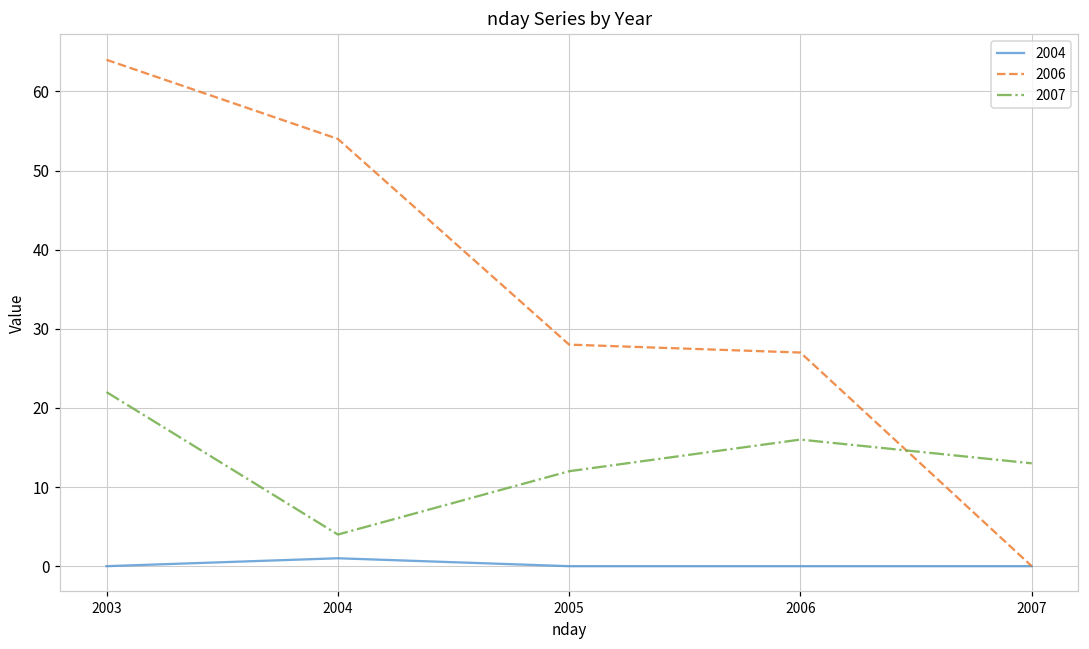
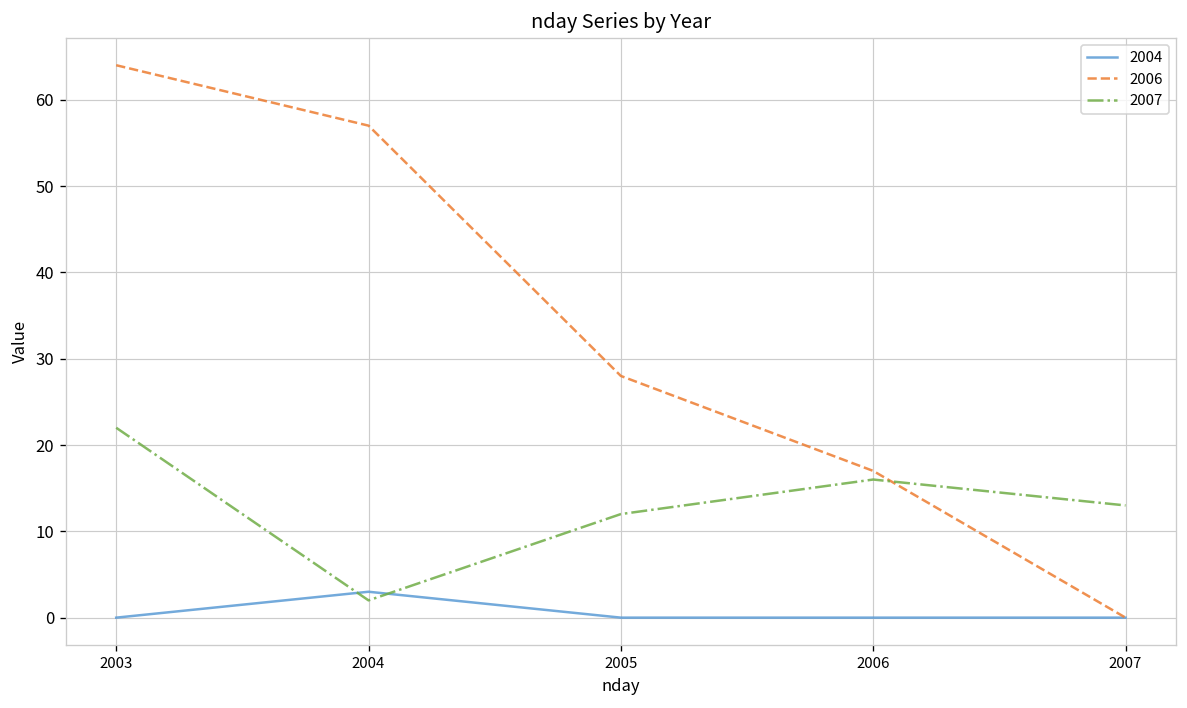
2004, 2004: 1 -> 3
2006, 2004: 54 -> 57
2007, 2004: 4 -> 2
2006, 2006: 27 -> 17
